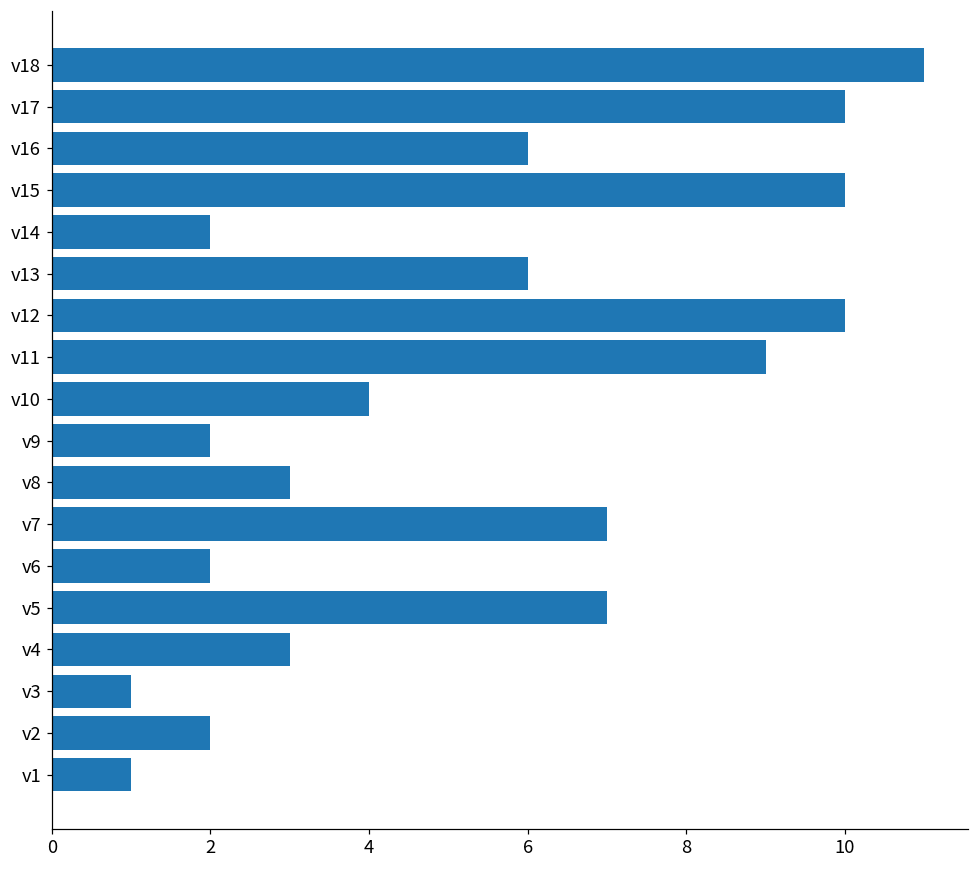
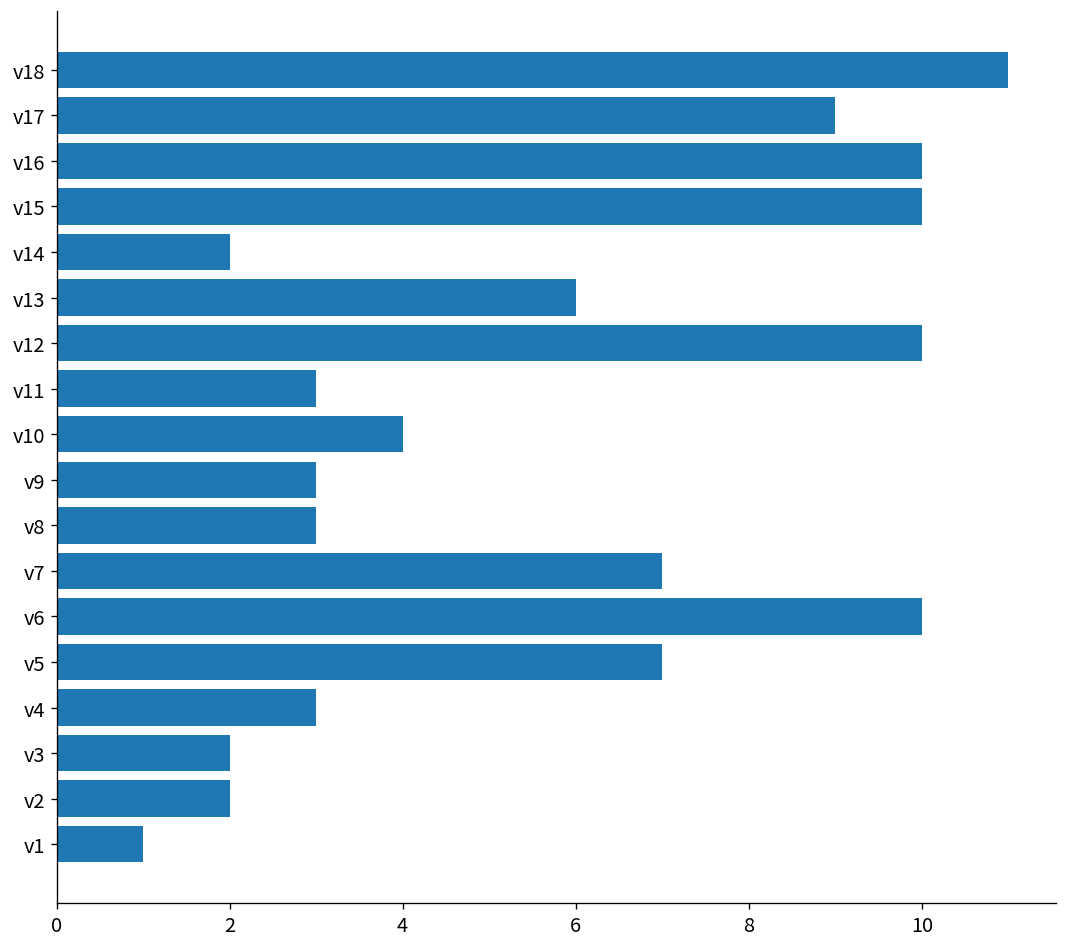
v17: 10 -> 9
v16: 6 -> 10
v11: 9 -> 3
v9: 2 -> 3
v6: 2 -> 10
v3: 1 -> 2
